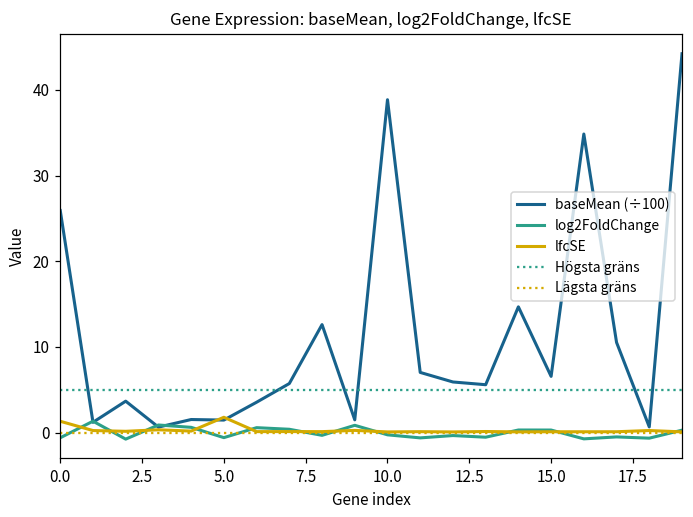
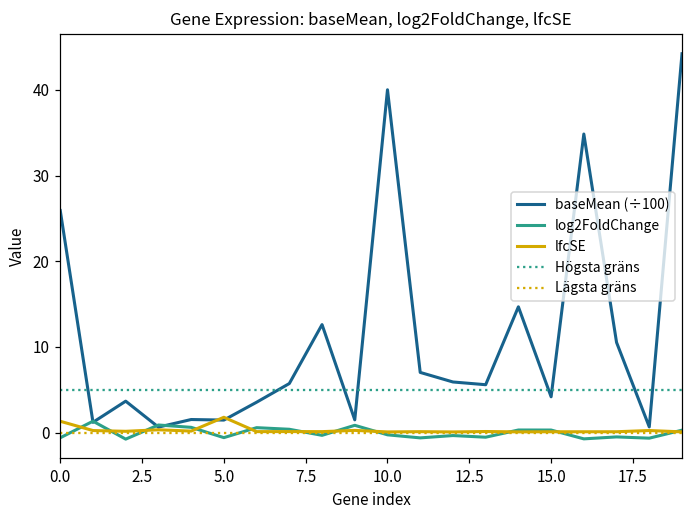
baseMean (÷100), 10.0: 39 -> 40
baseMean (÷100), 15.0: 7 -> 4
